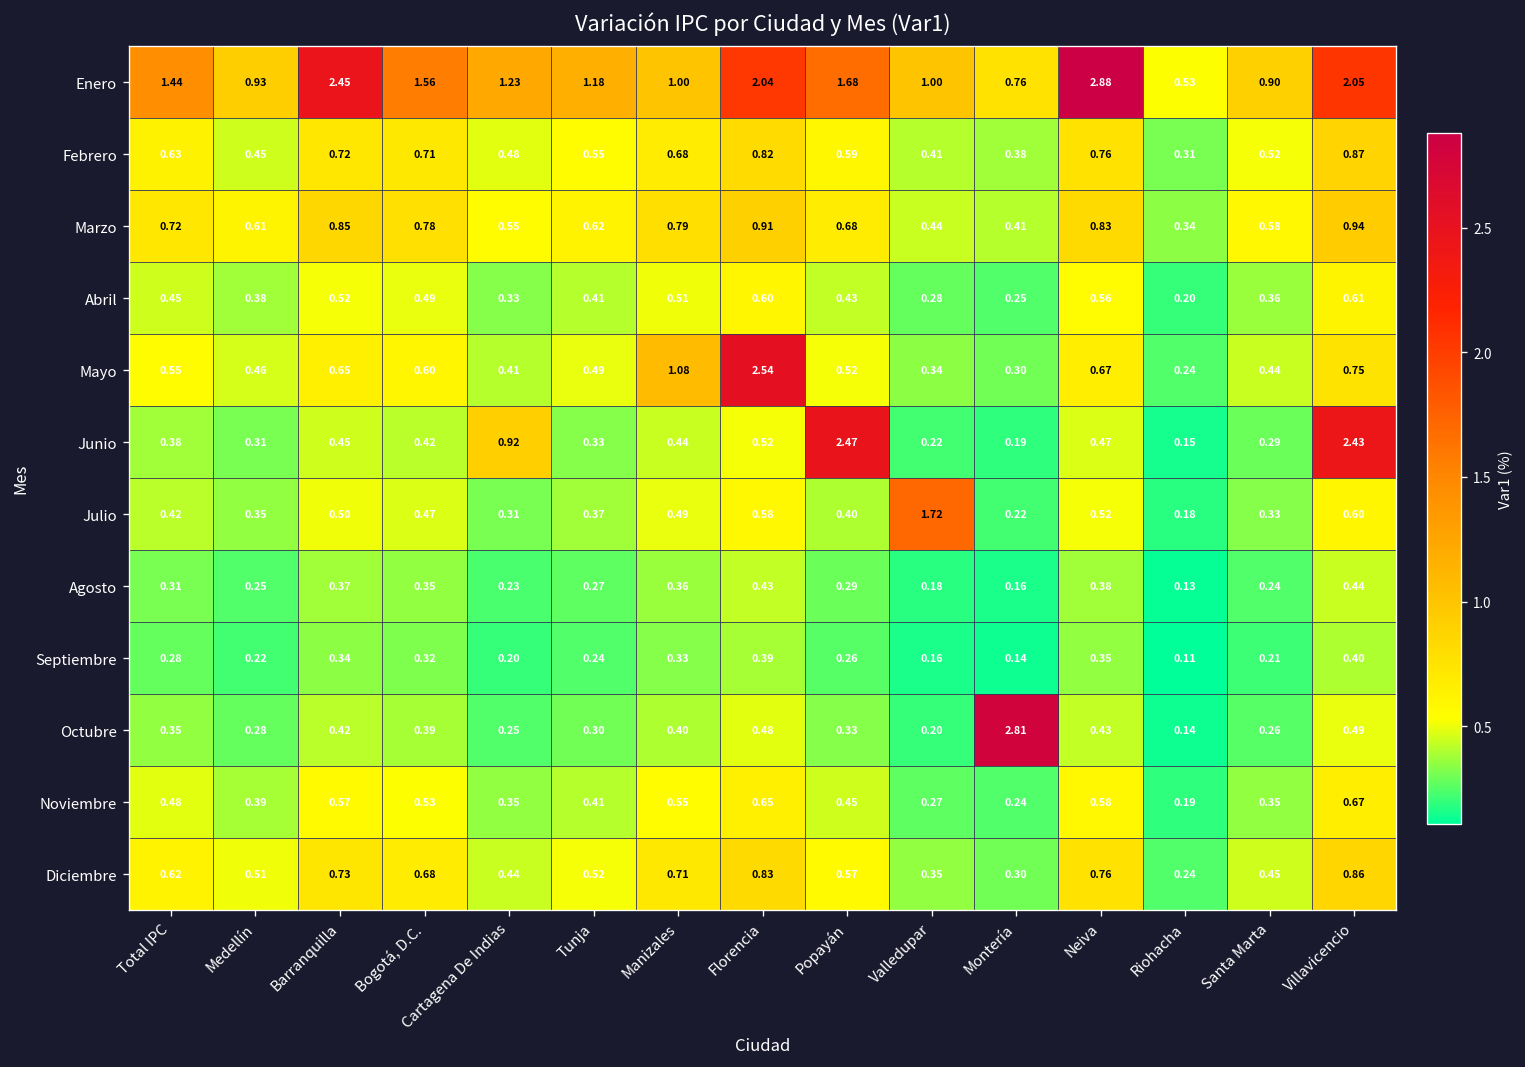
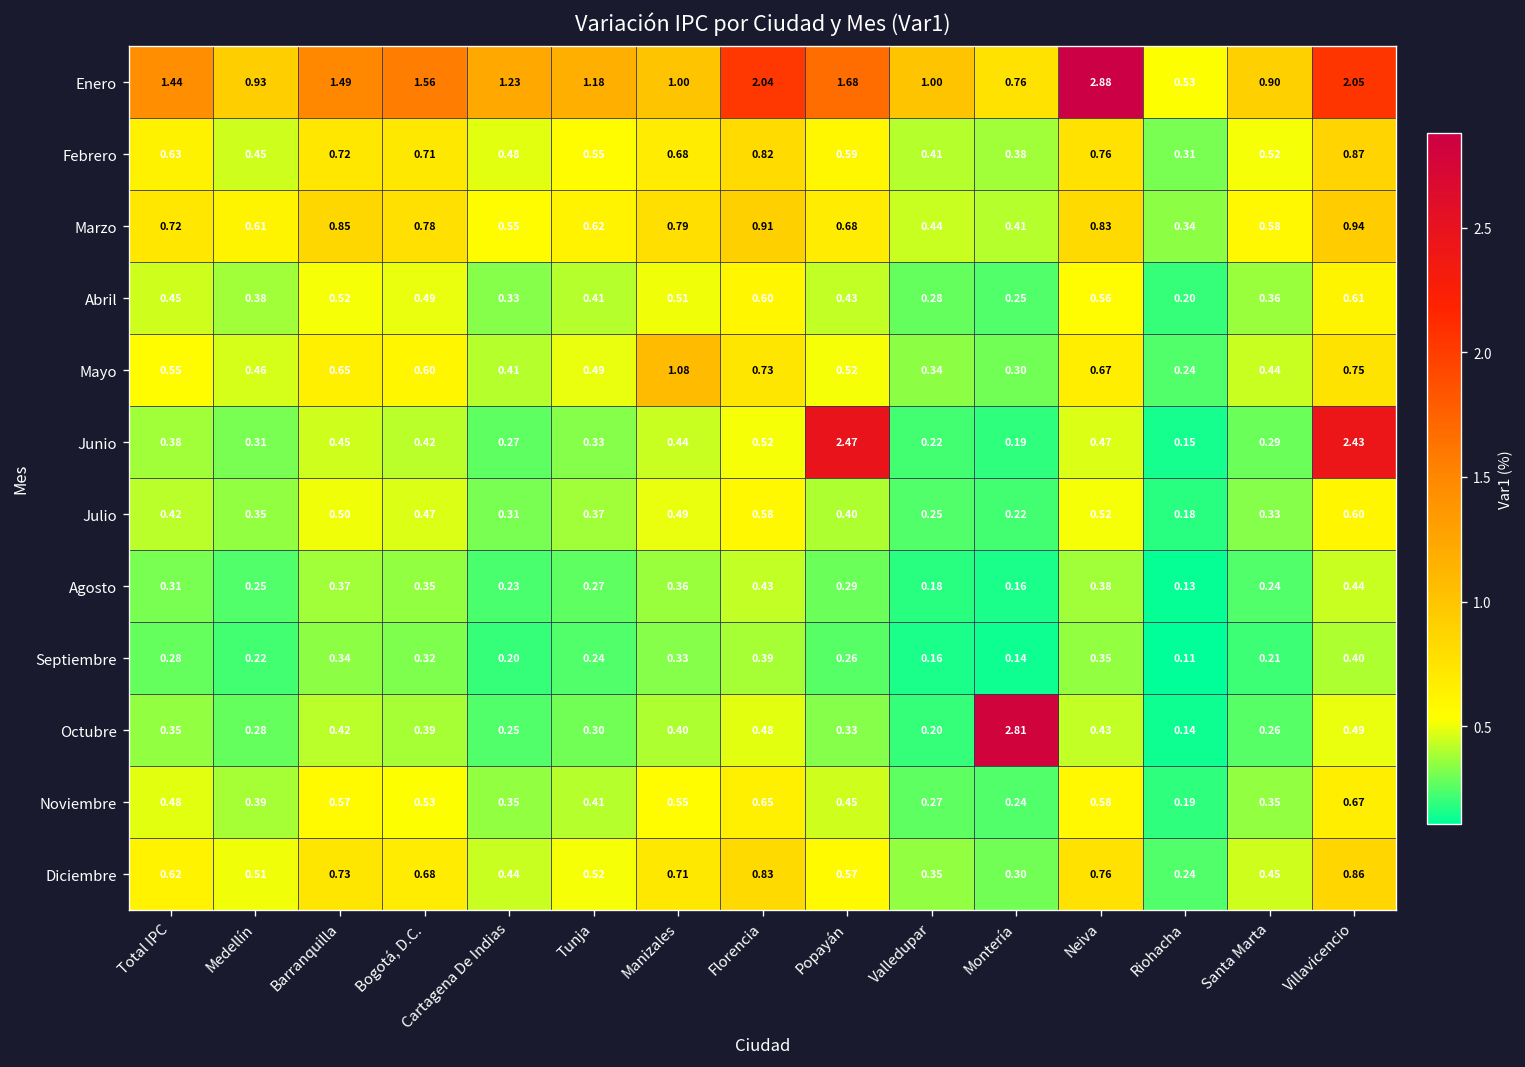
Enero, Barranquilla: 2.45 -> 1.49
Mayo, Florencia: 2.54 -> 0.73
Junio, Cartagena De Indias: 0.92 -> 0.27
Julio, Valledupar: 1.72 -> 0.25
